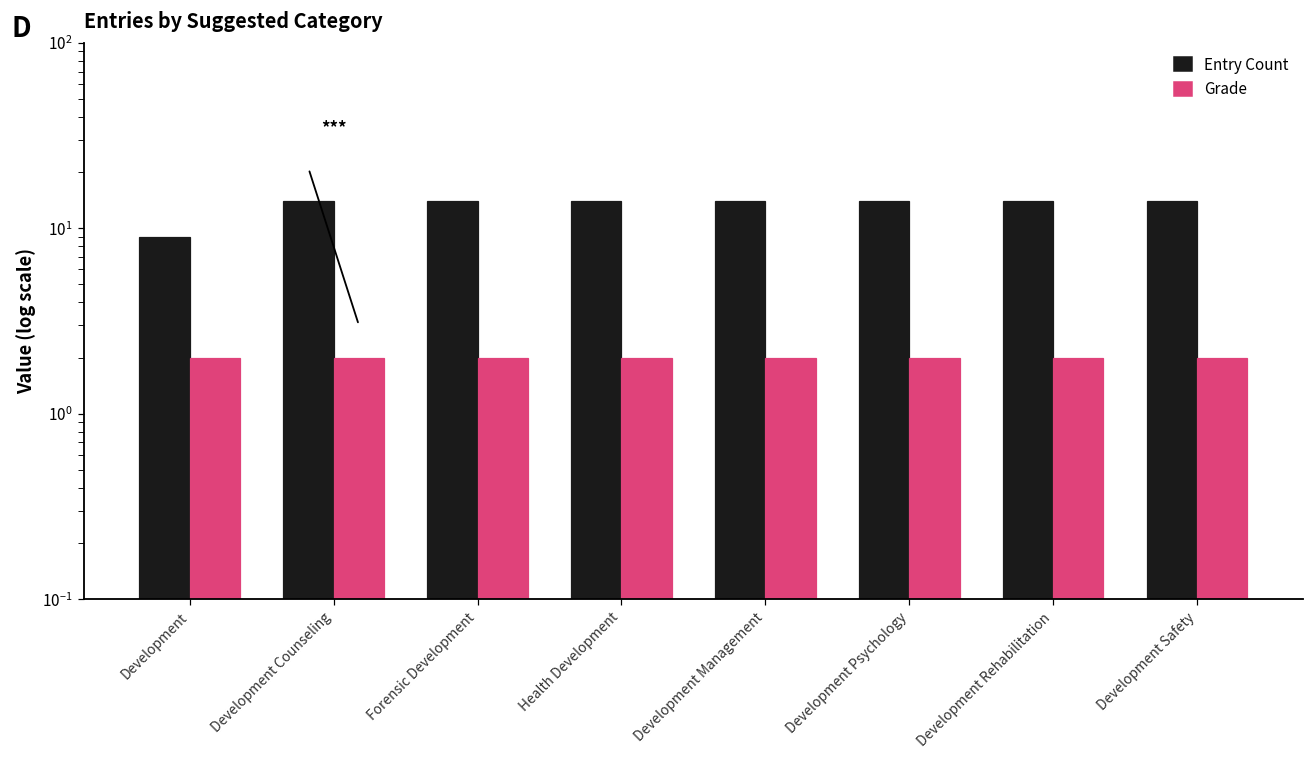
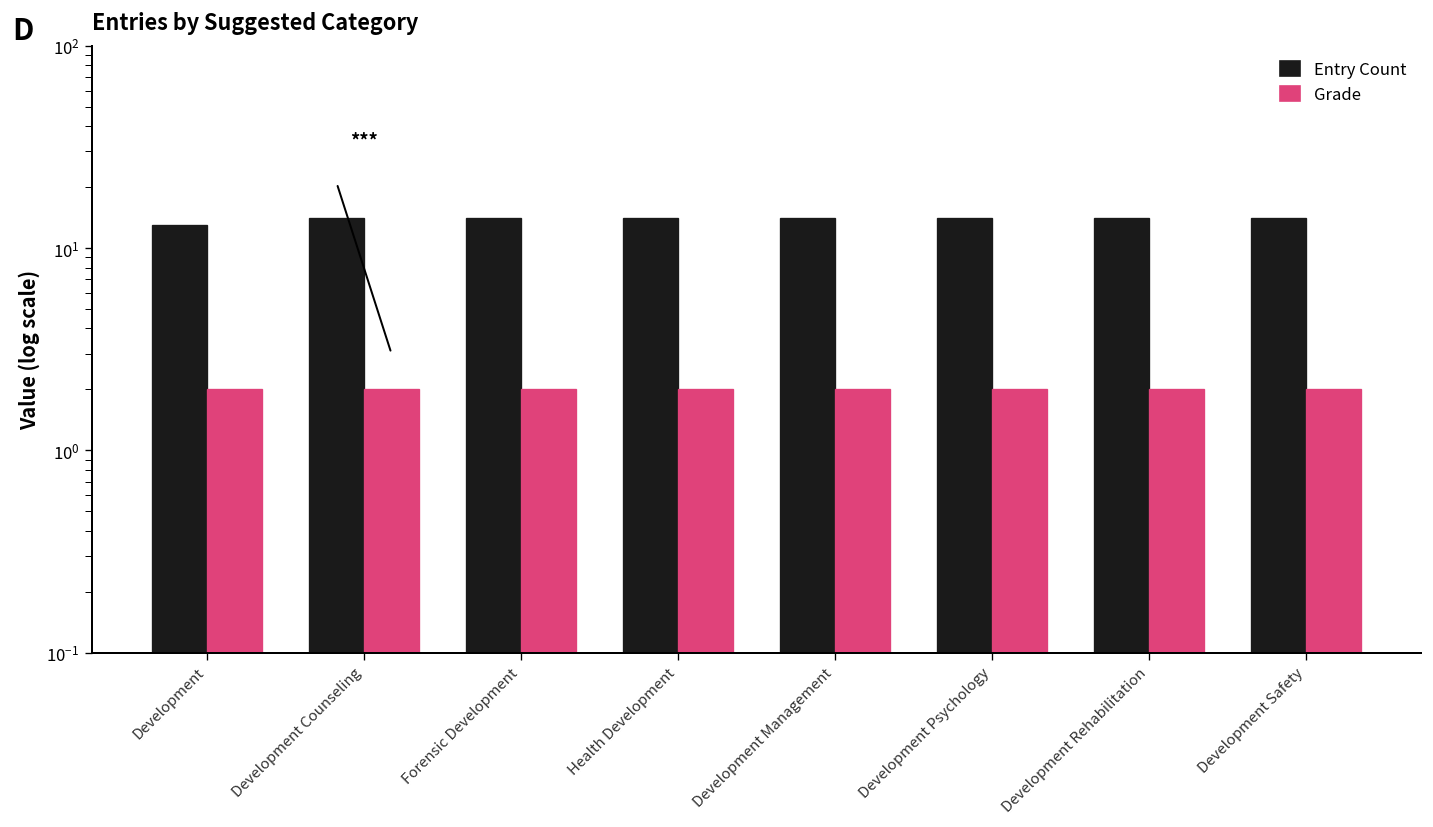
Entry Count, Development: 9 -> 13
